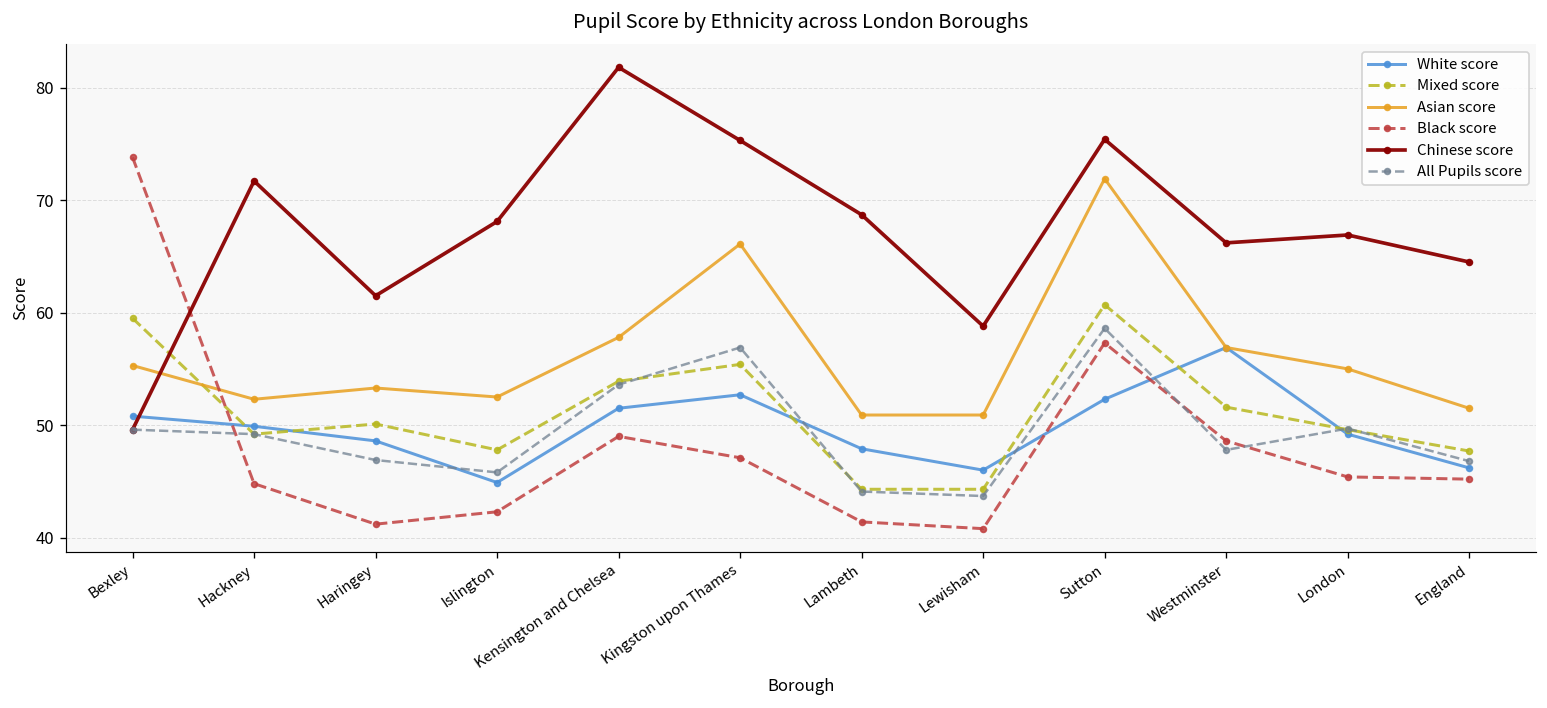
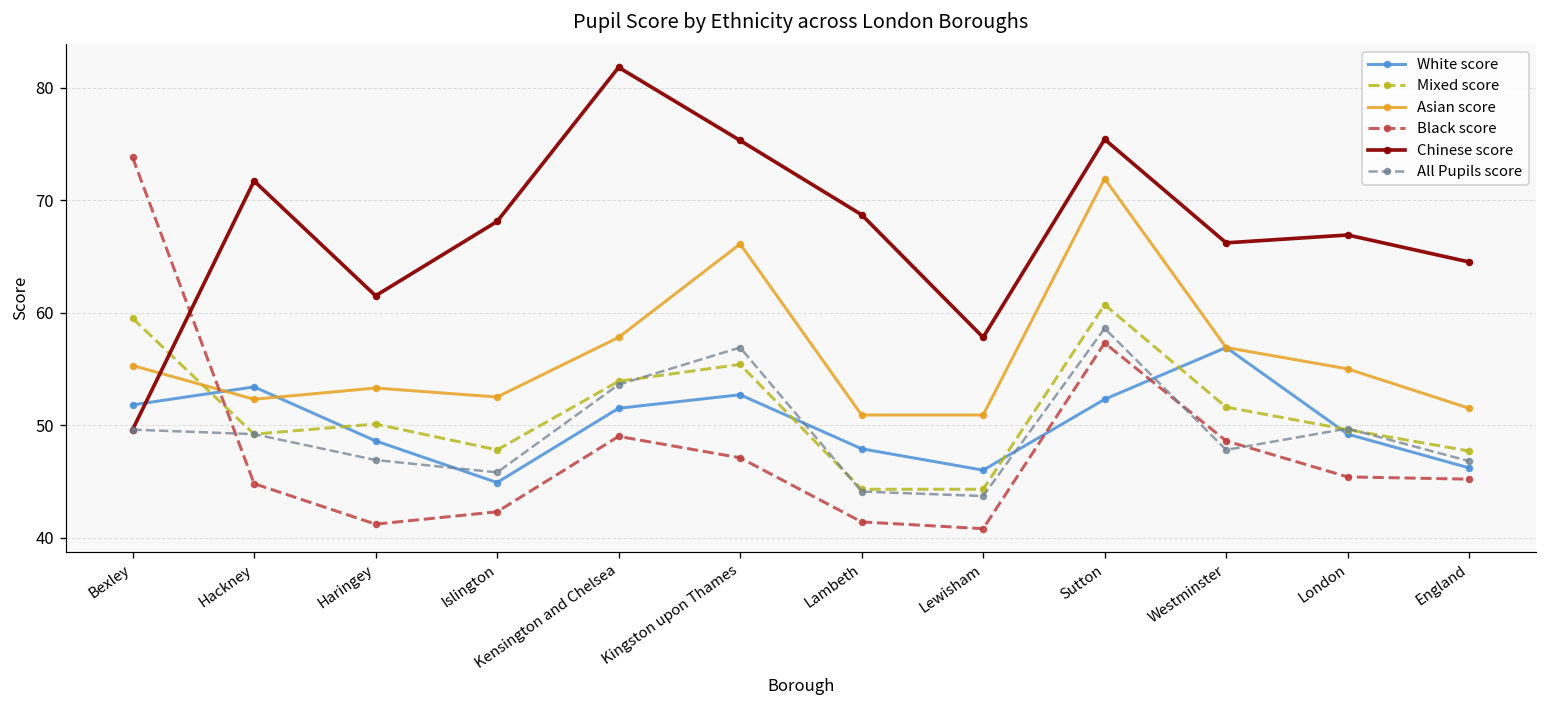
White score, Bexley: 51 -> 52
White score, Hackney: 50 -> 53
Chinese score, Lewisham: 59 -> 58
